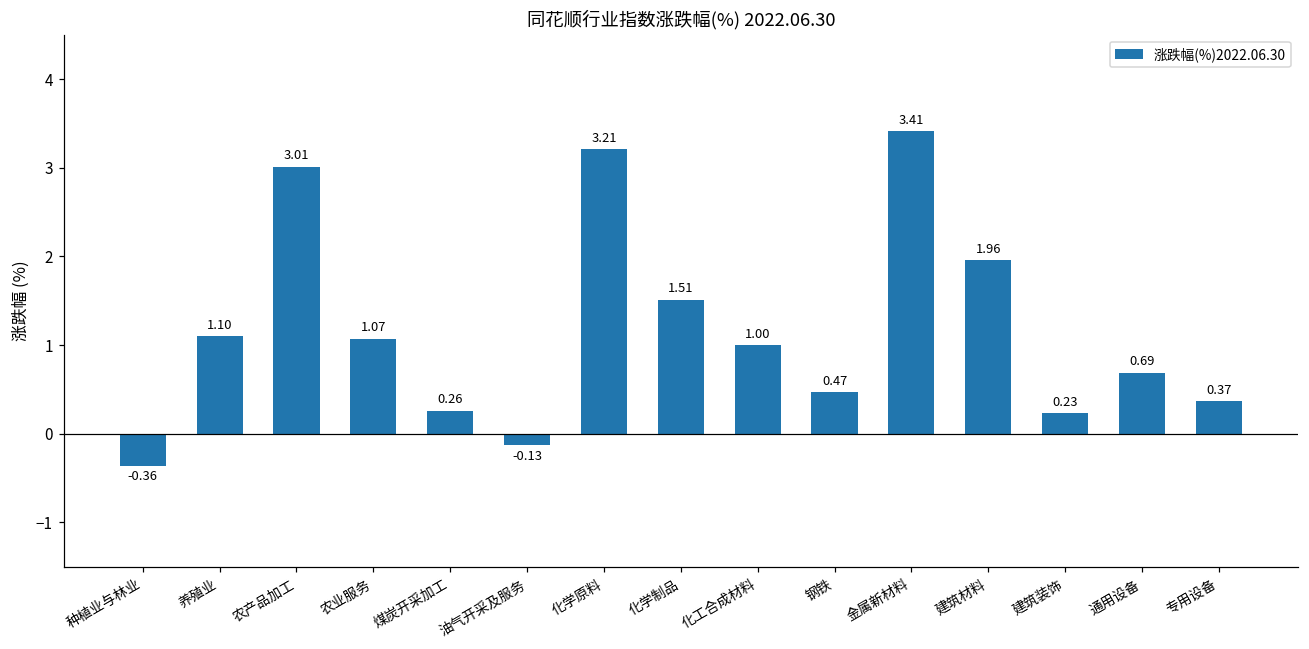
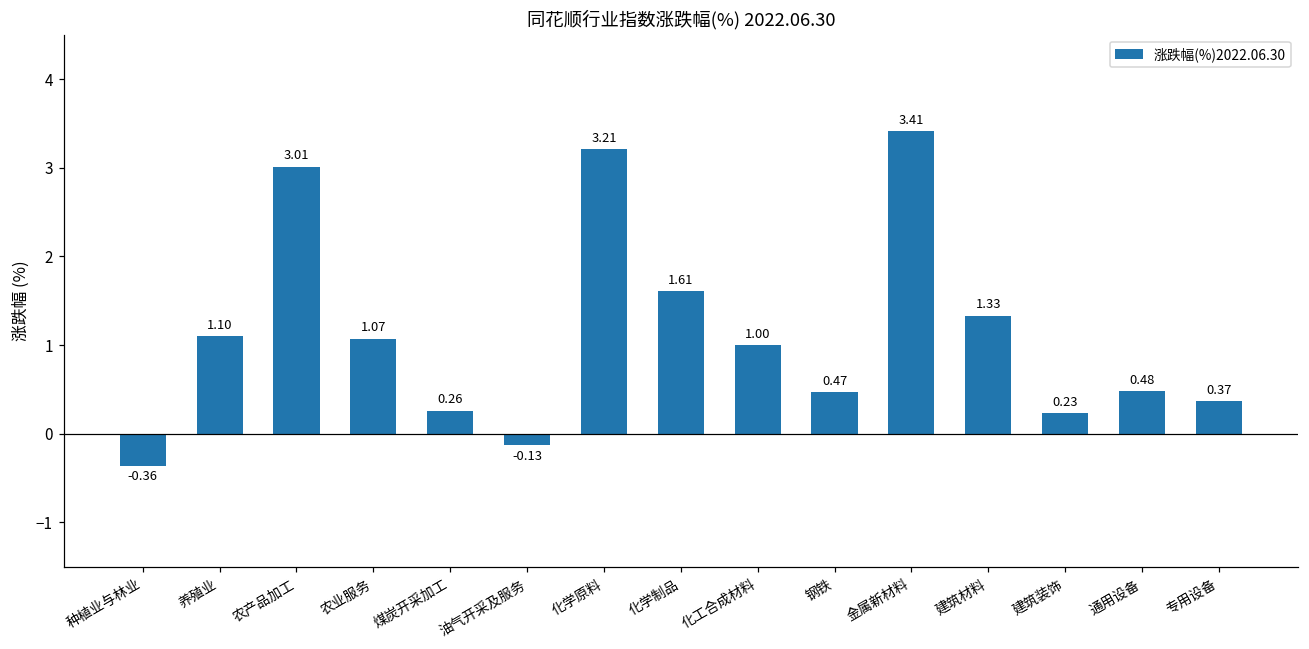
化学制品: 1.51 -> 1.61
建筑材料: 1.96 -> 1.33
通用设备: 0.69 -> 0.48
